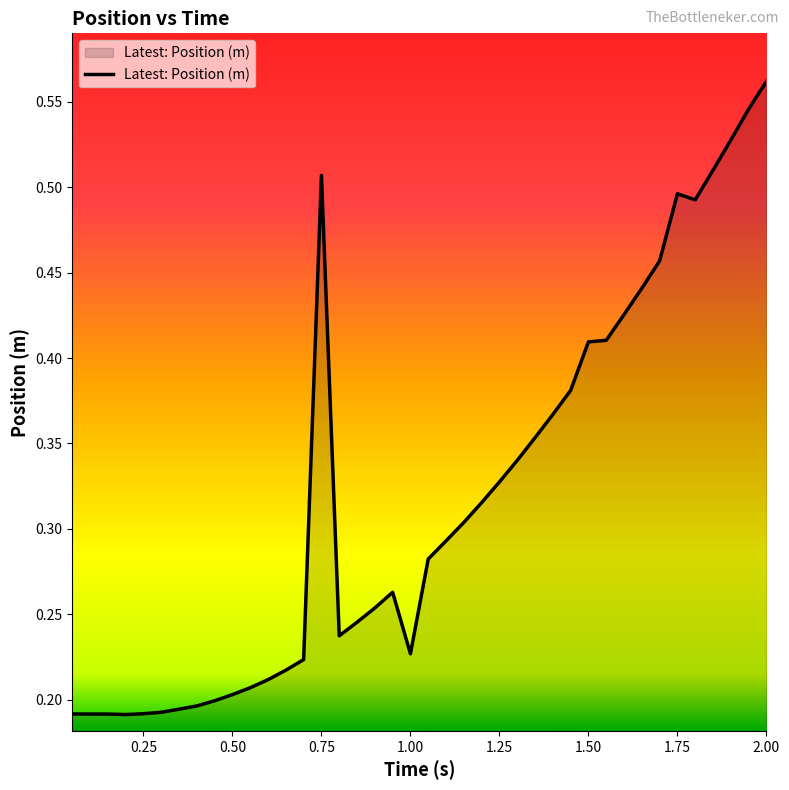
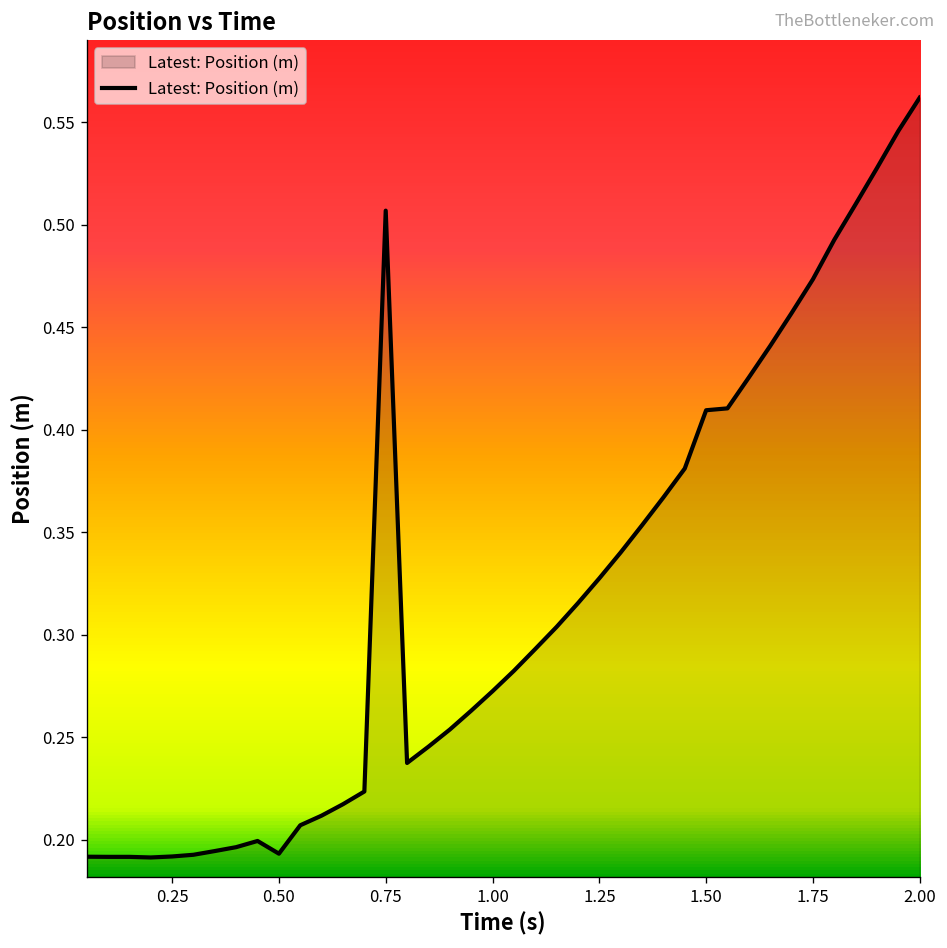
0.50: 0.203 -> 0.193
1.00: 0.227 -> 0.272
1.75: 0.496 -> 0.473
